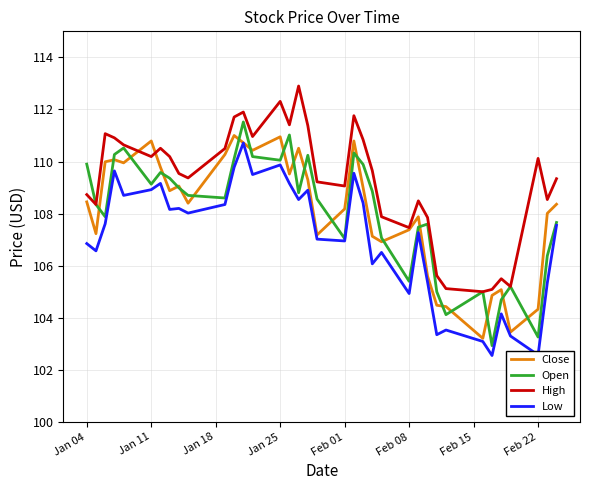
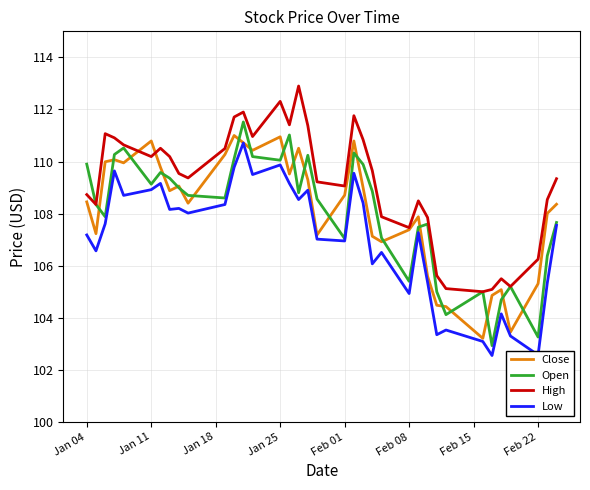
Low, Jan 04: 106.9 -> 107.2
Close, Feb 01: 108.2 -> 108.7
Close, Feb 22: 104.3 -> 105.3
High, Feb 22: 110.1 -> 106.3
